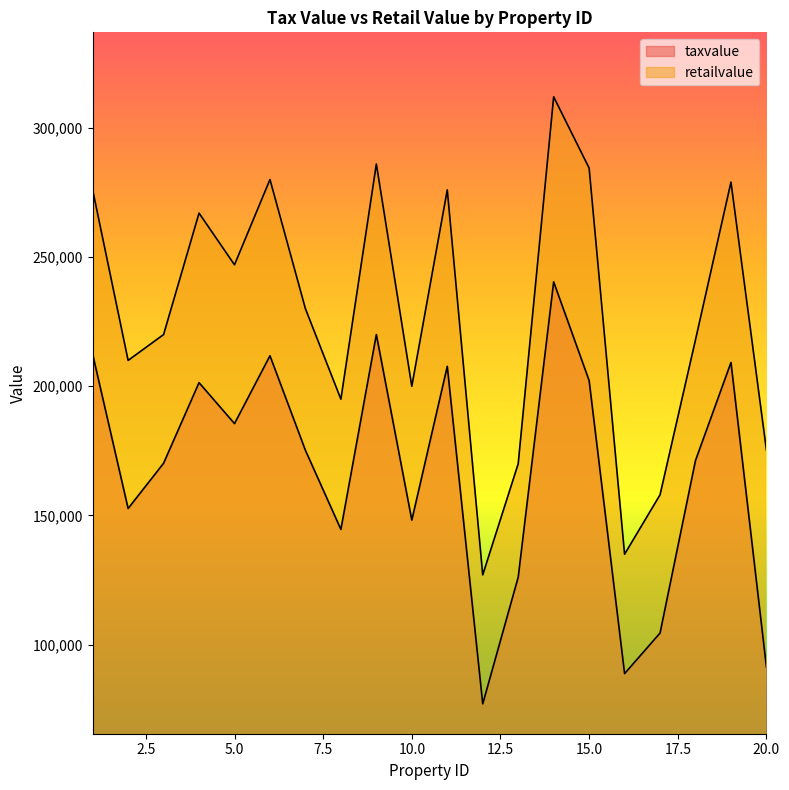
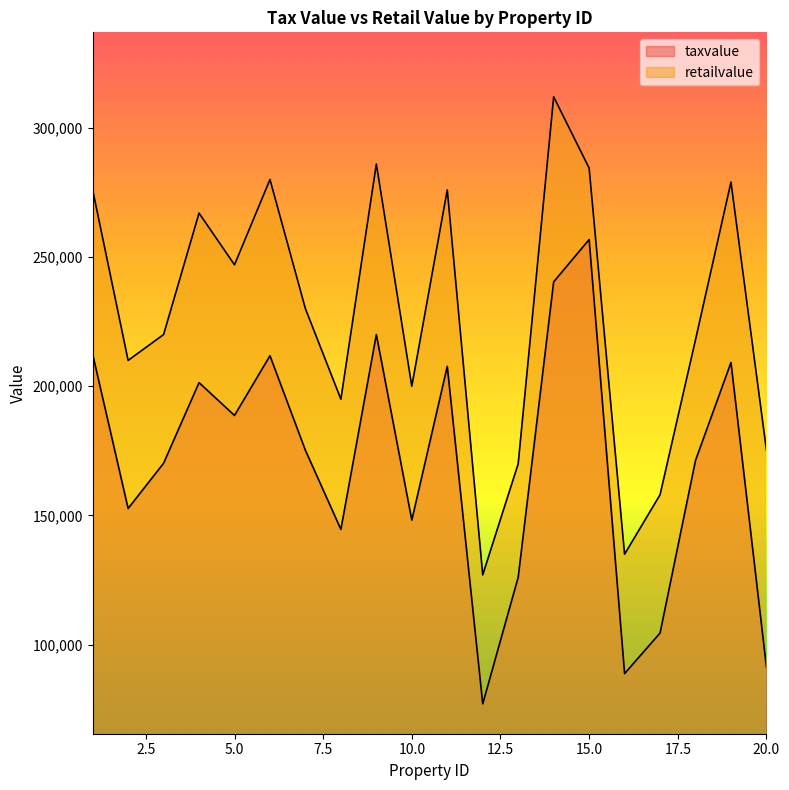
taxvalue, 5.0: 186,000 -> 189,000
taxvalue, 15.0: 202,000 -> 257,000
